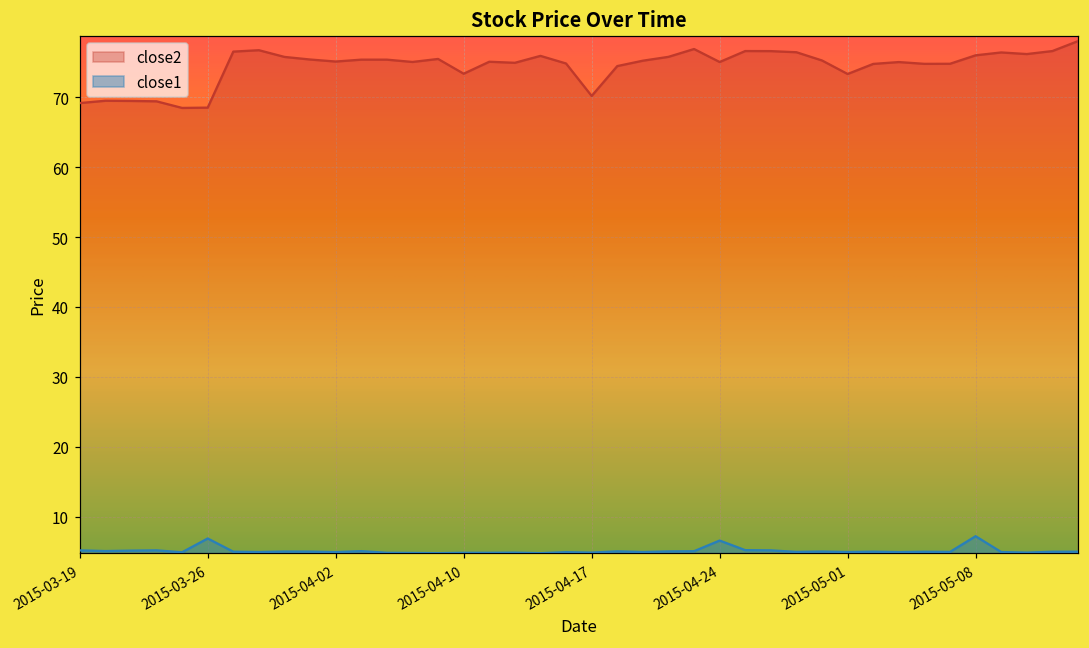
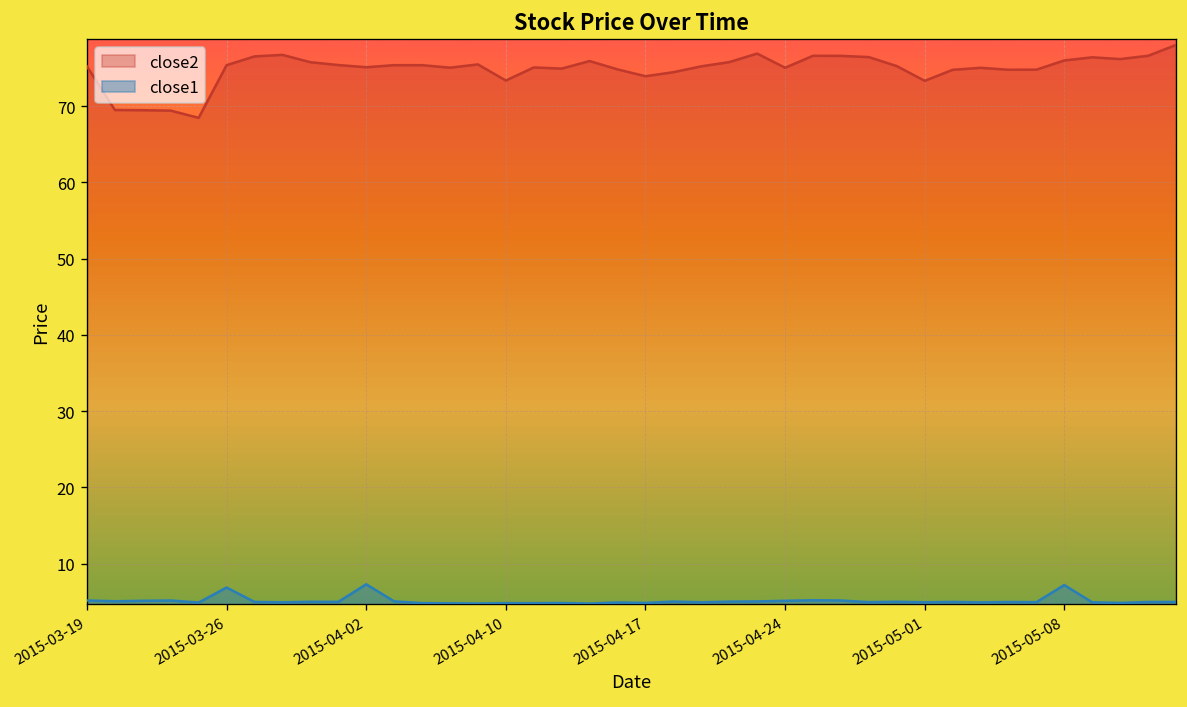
close2, 2015-03-19: 69 -> 75
close2, 2015-03-26: 69 -> 75
close1, 2015-04-02: 5 -> 7
close2, 2015-04-17: 70 -> 74
close1, 2015-04-24: 7 -> 5
